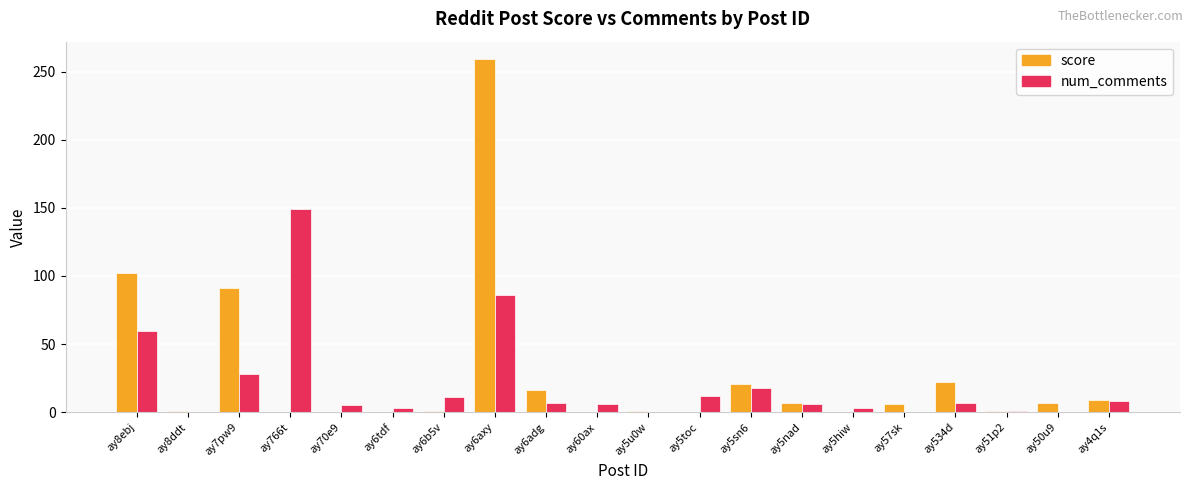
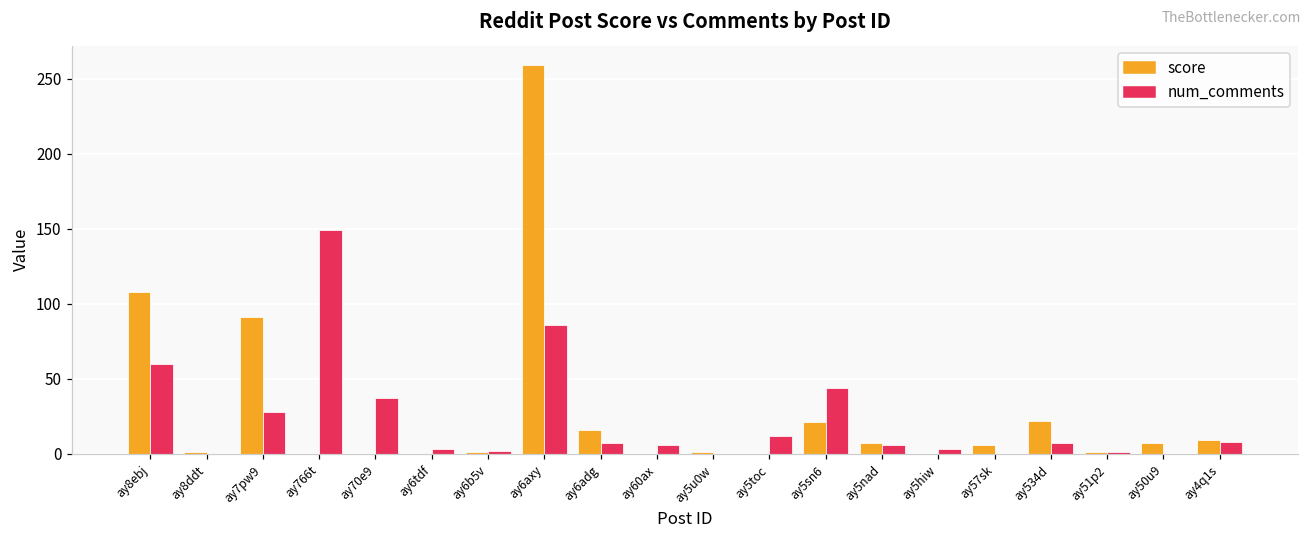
score, ay8ebj: 102 -> 108
num_comments, ay70e9: 5 -> 37
num_comments, ay6b5v: 11 -> 2
num_comments, ay5sn6: 18 -> 44
